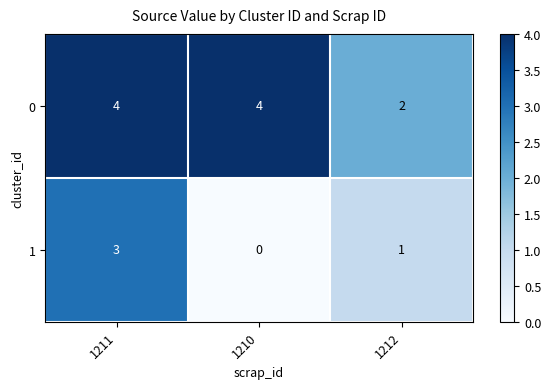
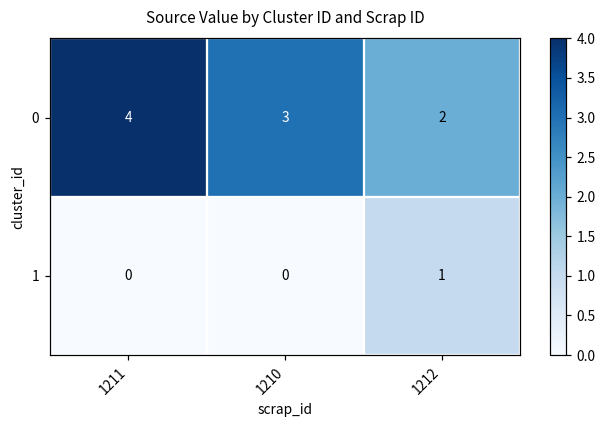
0, 1210: 4 -> 3
1, 1211: 3 -> 0
